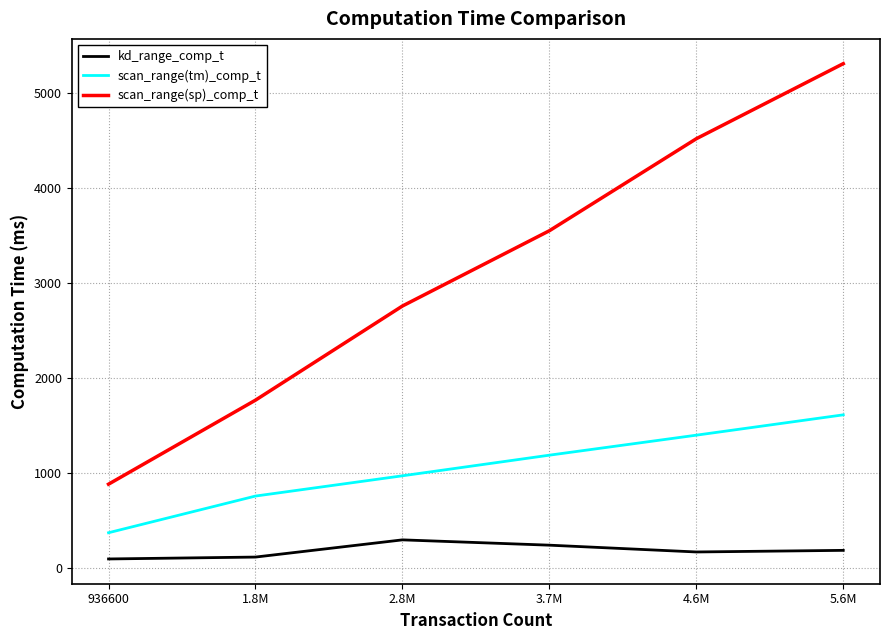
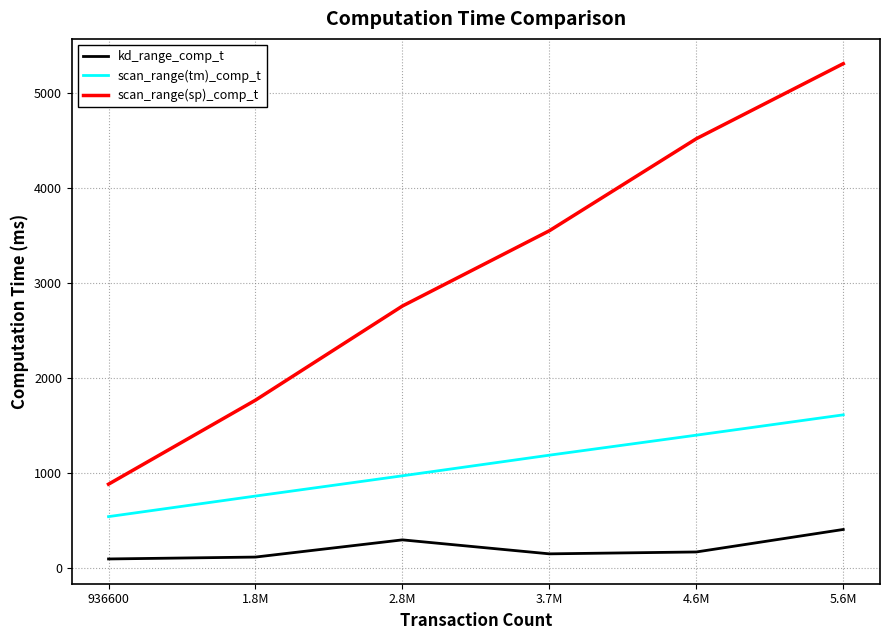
scan_range(tm)_comp_t, 936600: 400 -> 500
kd_range_comp_t, 3.7M: 200 -> 100
kd_range_comp_t, 5.6M: 200 -> 400
